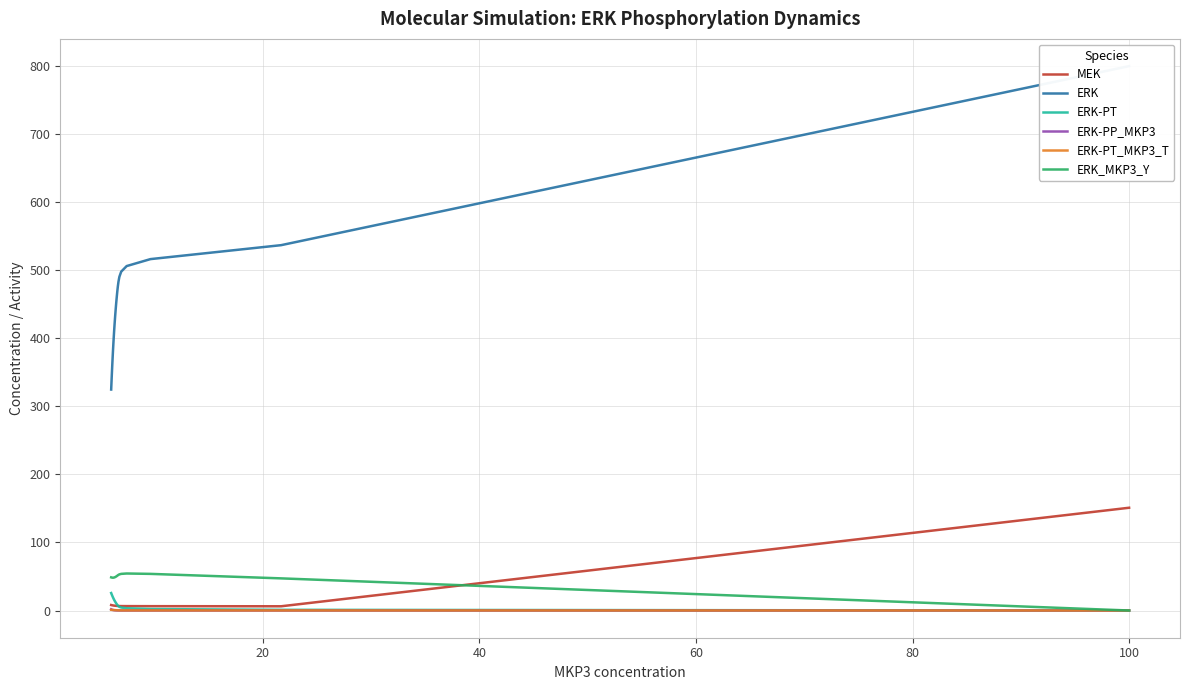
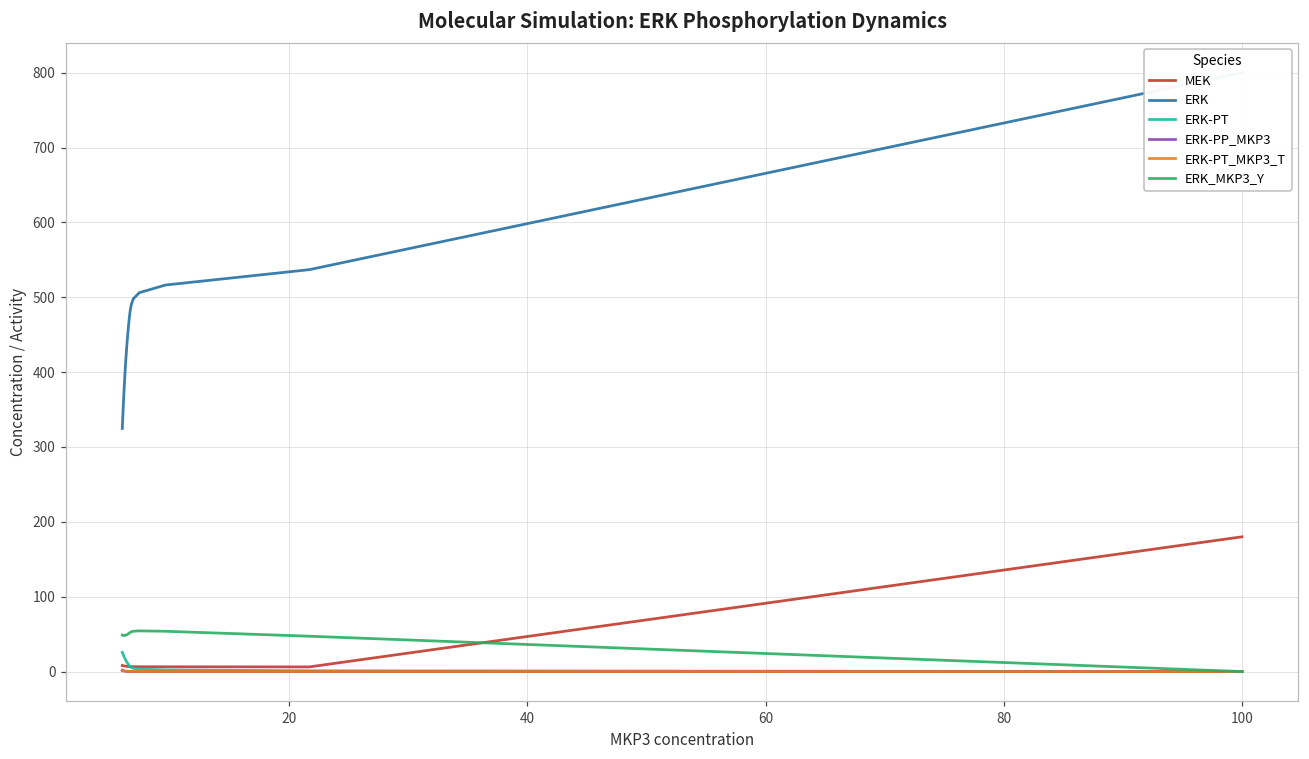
MEK, 100: 150 -> 180
